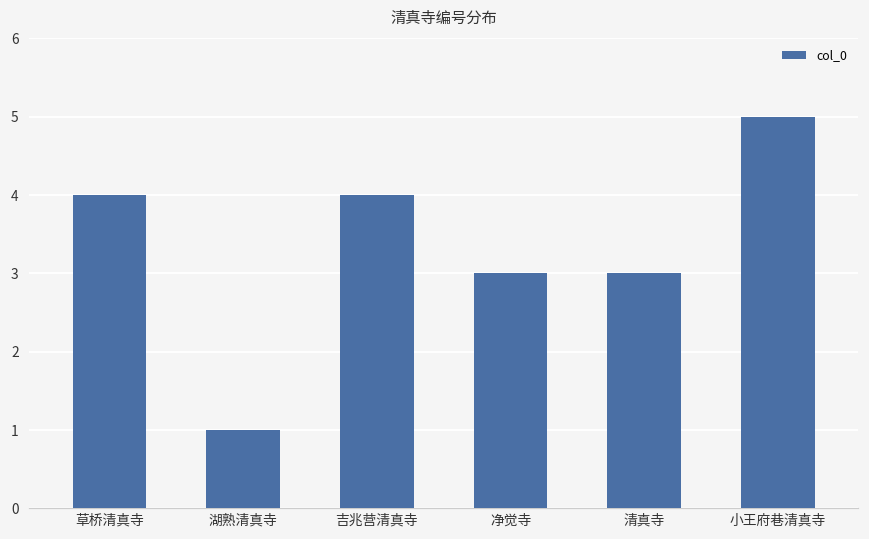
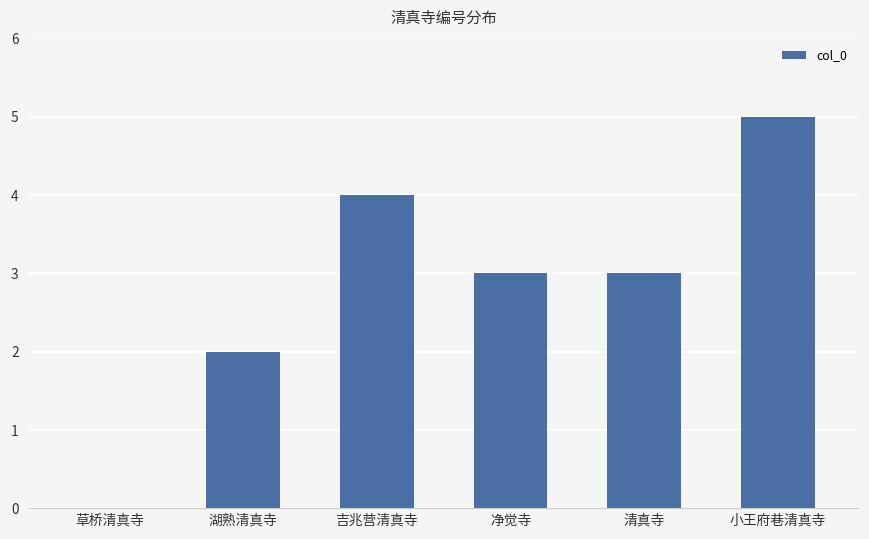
草桥清真寺: 4 -> 0
湖熟清真寺: 1 -> 2
